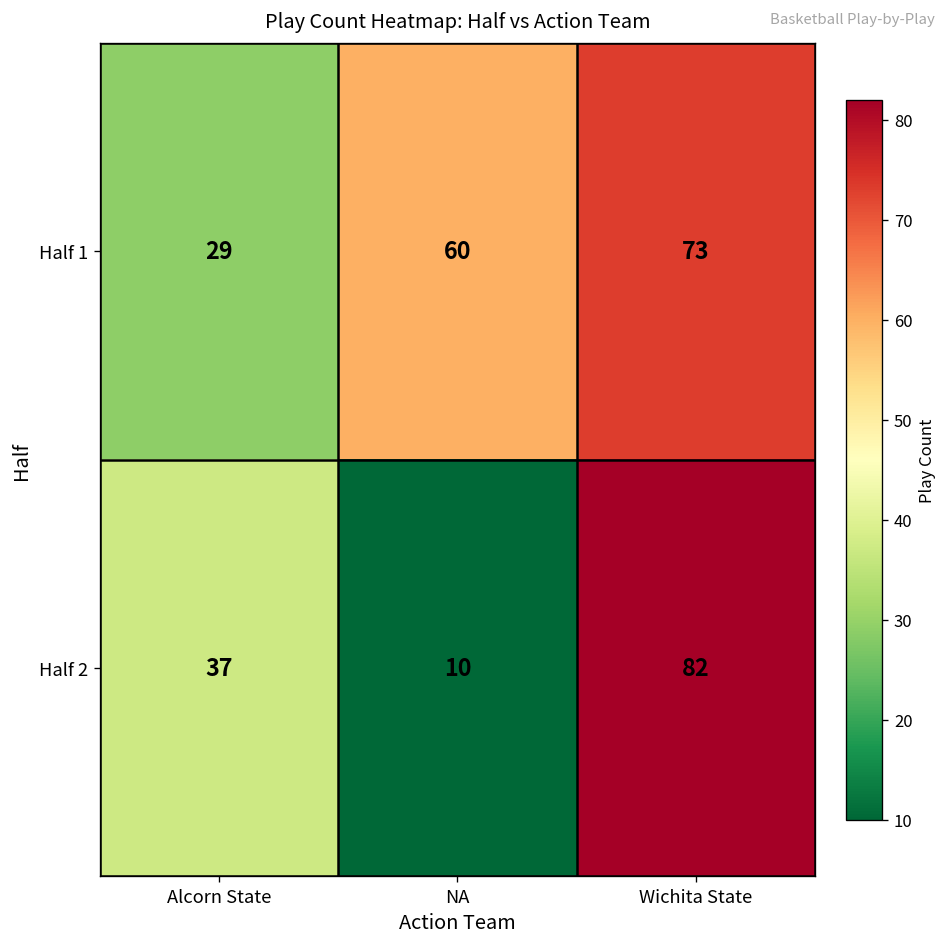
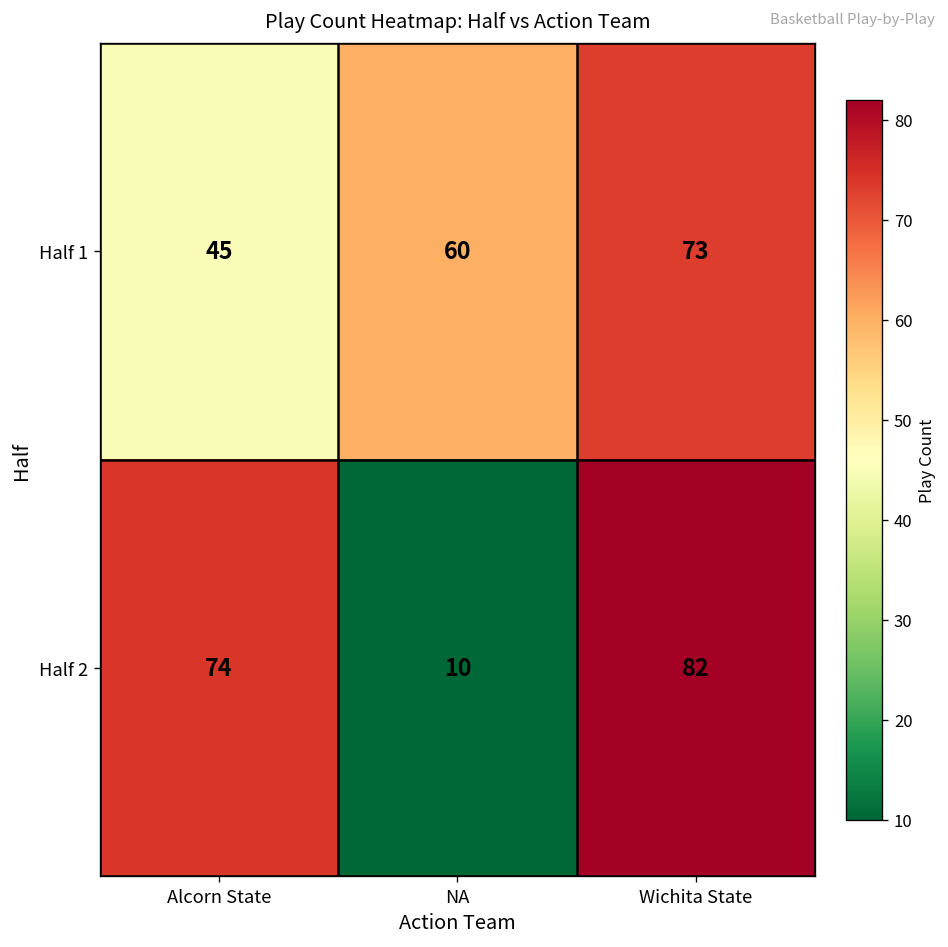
Half 1, Alcorn State: 29 -> 45
Half 2, Alcorn State: 37 -> 74
